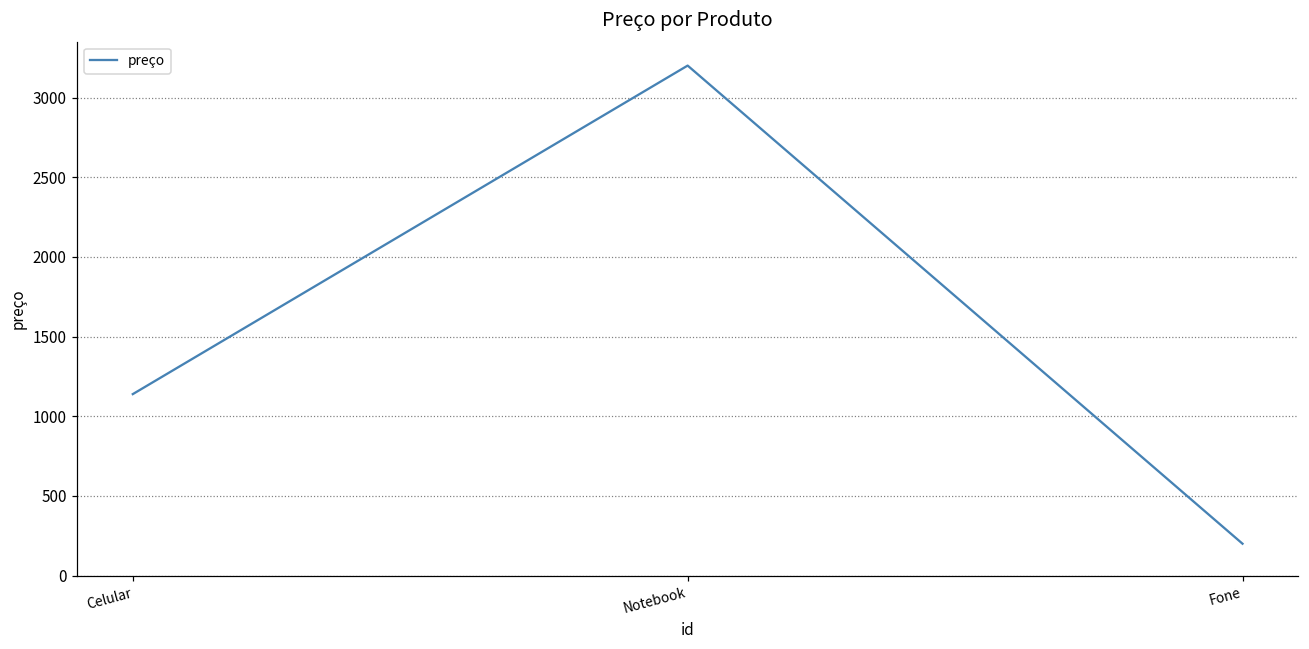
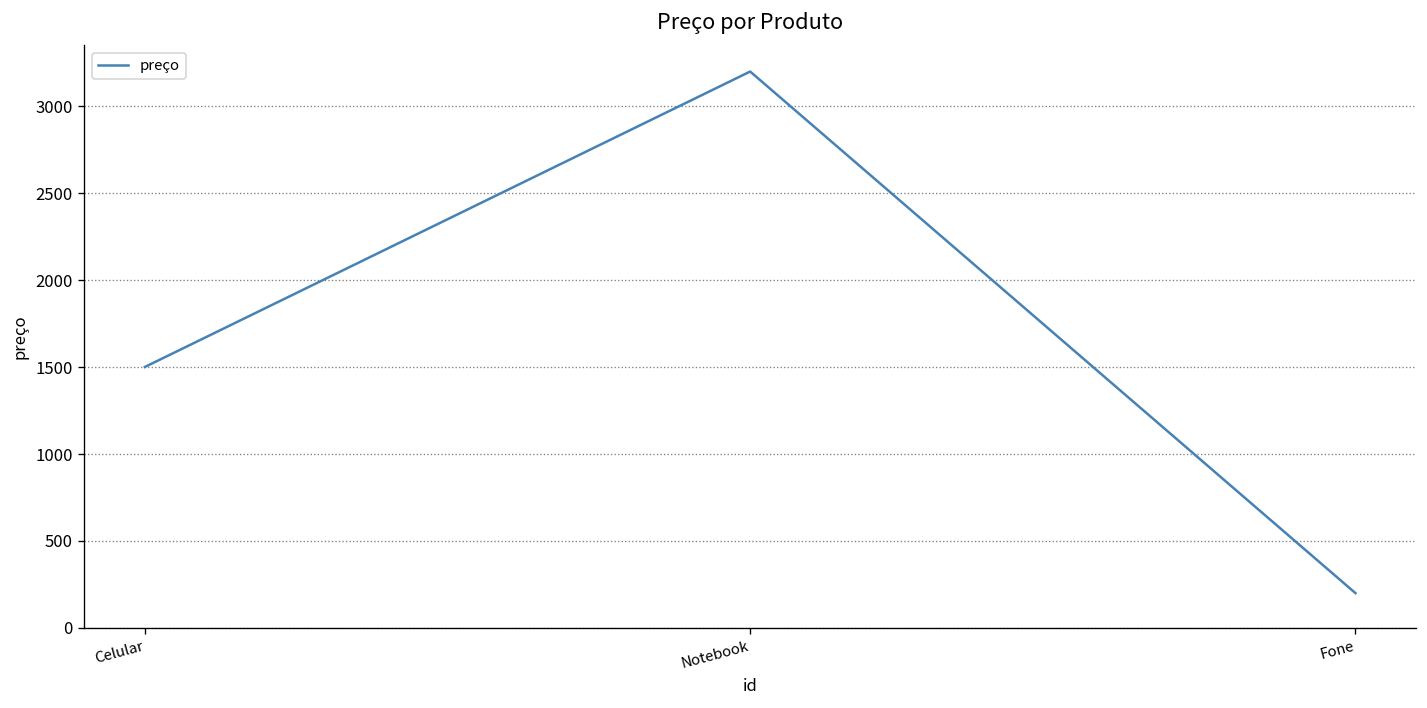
Celular: 1140 -> 1500
